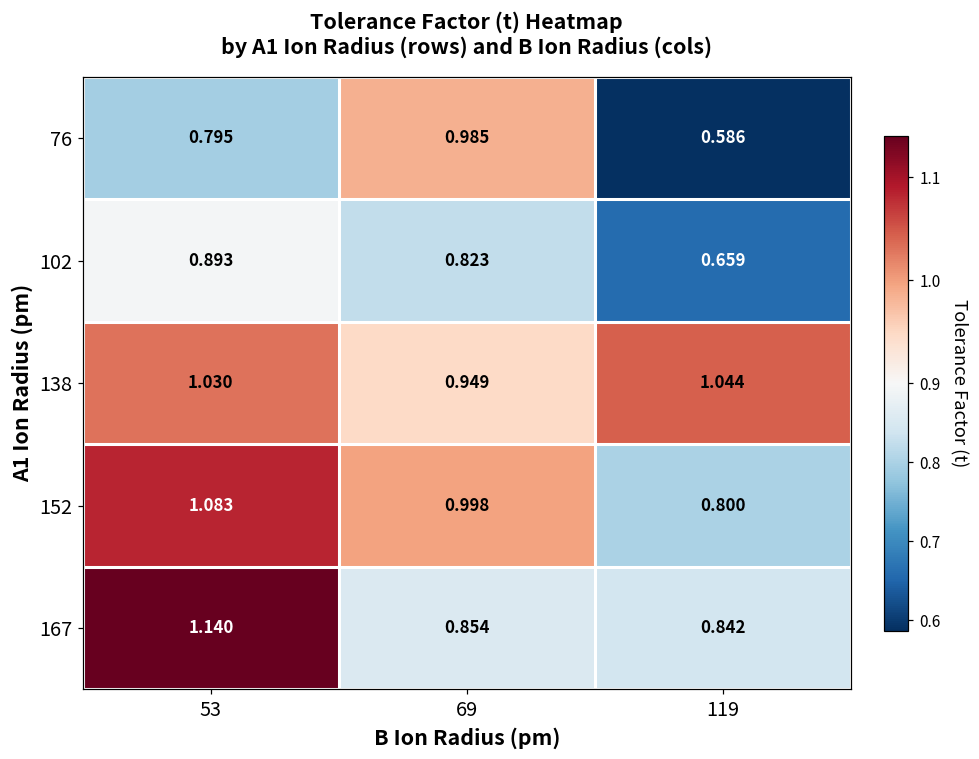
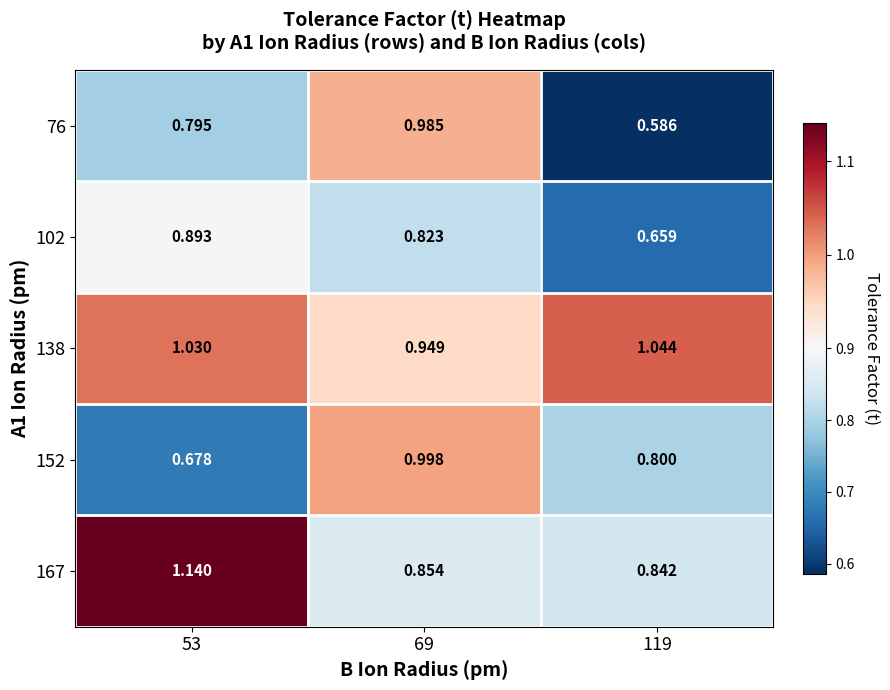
152, 53: 1.083 -> 0.678
